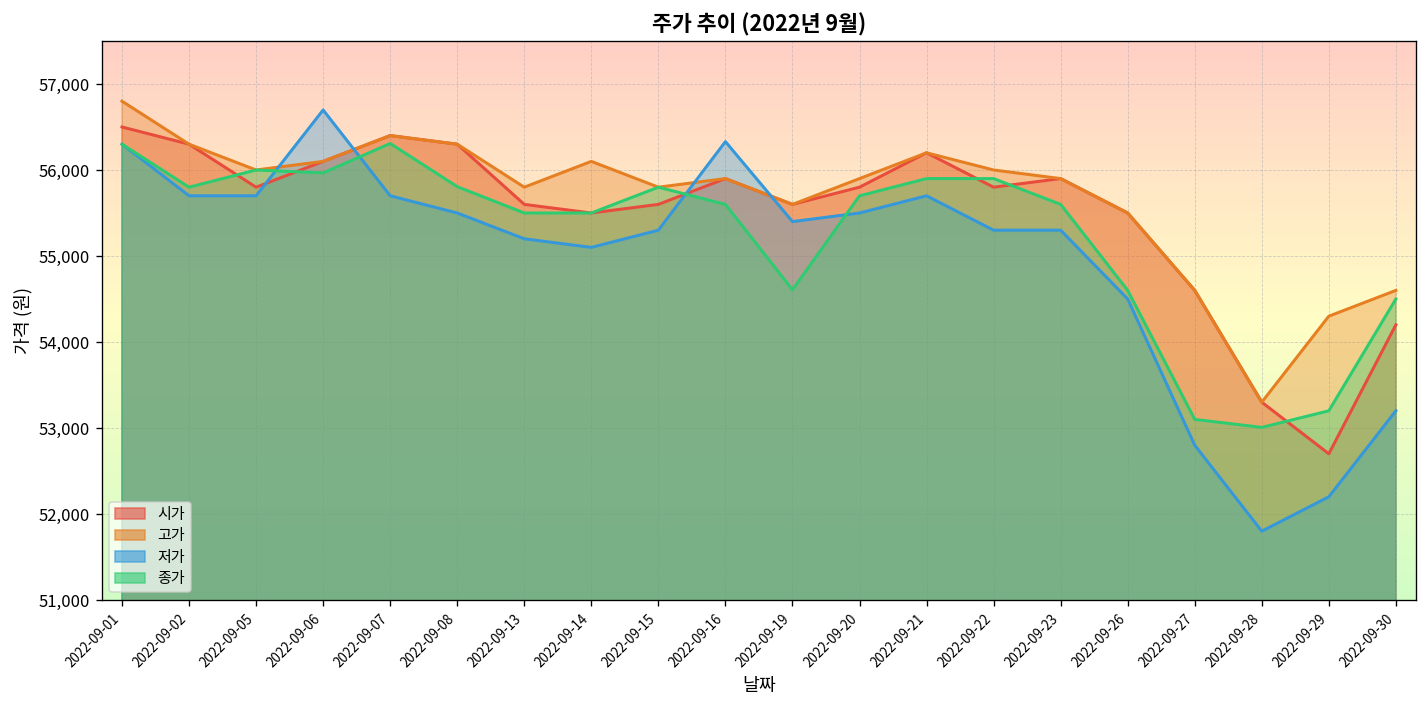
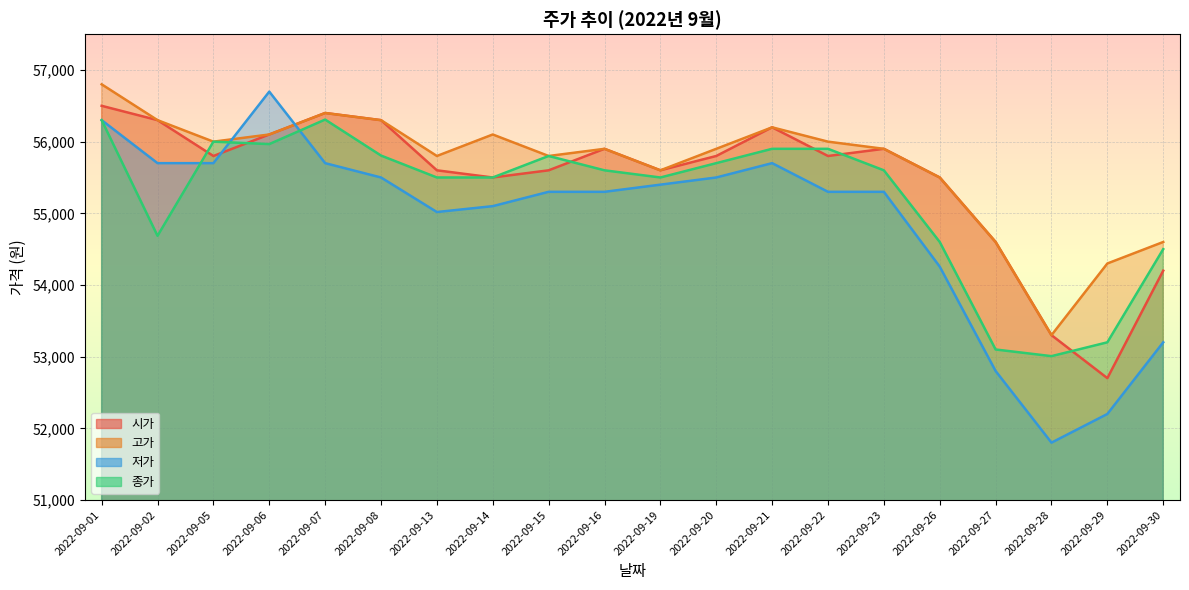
종가, 2022-09-02: 55,800 -> 54,700
저가, 2022-09-13: 55,200 -> 55,000
저가, 2022-09-16: 56,300 -> 55,300
종가, 2022-09-19: 54,600 -> 55,500
저가, 2022-09-26: 54,500 -> 54,300
